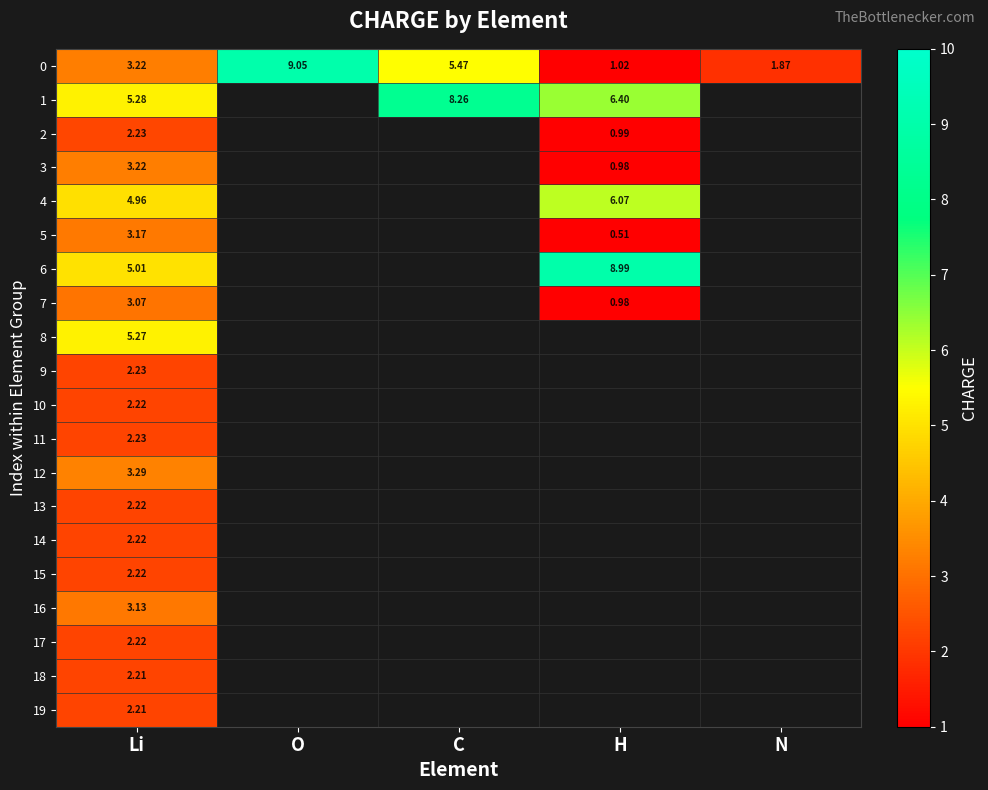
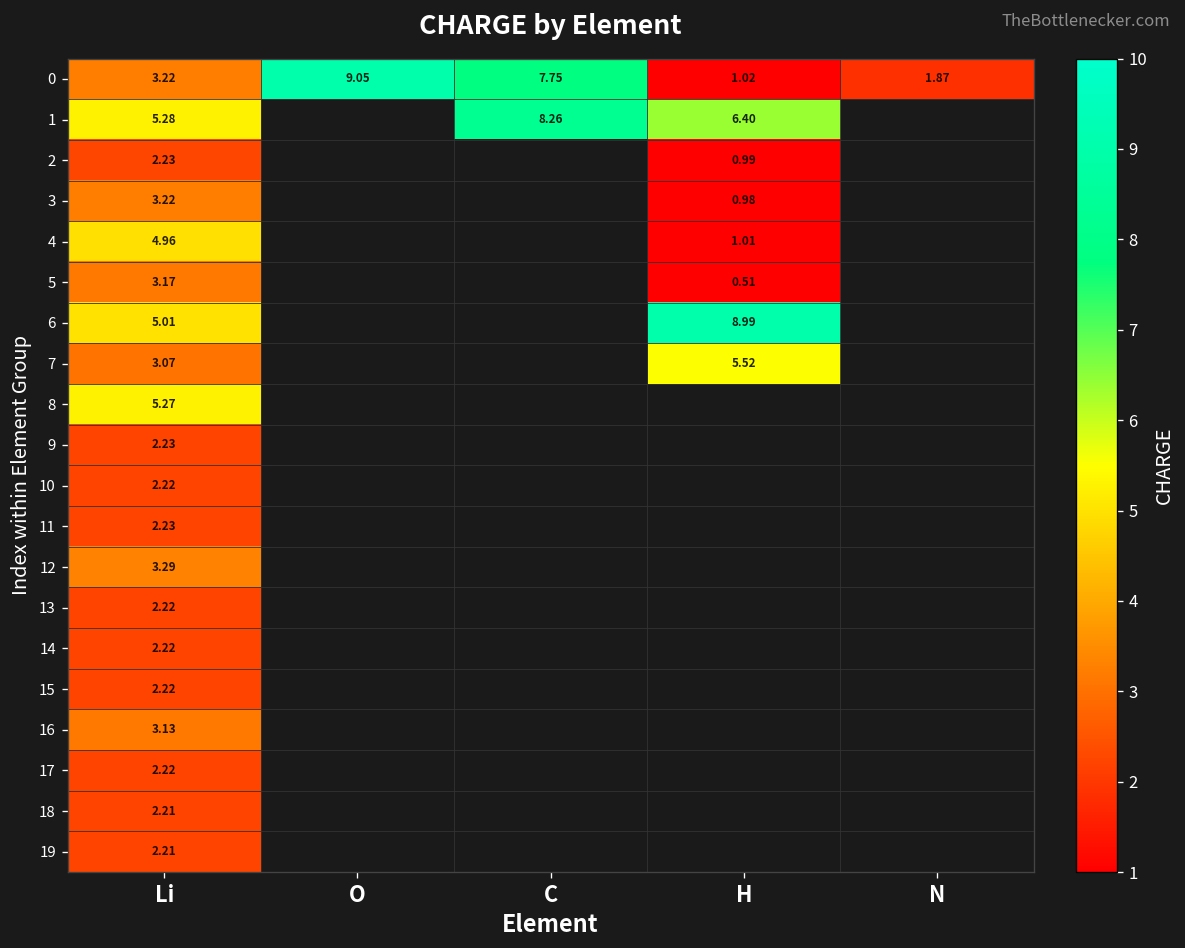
0, C: 5.47 -> 7.75
4, H: 6.07 -> 1.01
7, H: 0.98 -> 5.52
